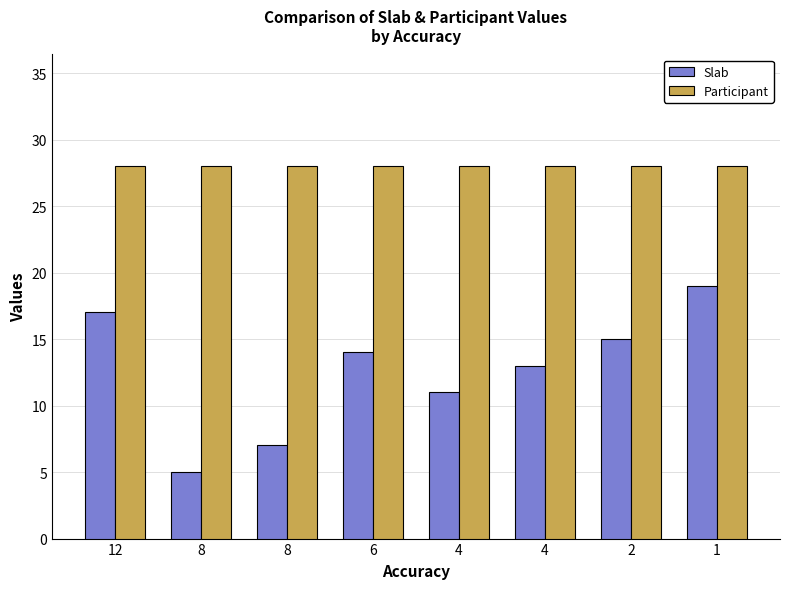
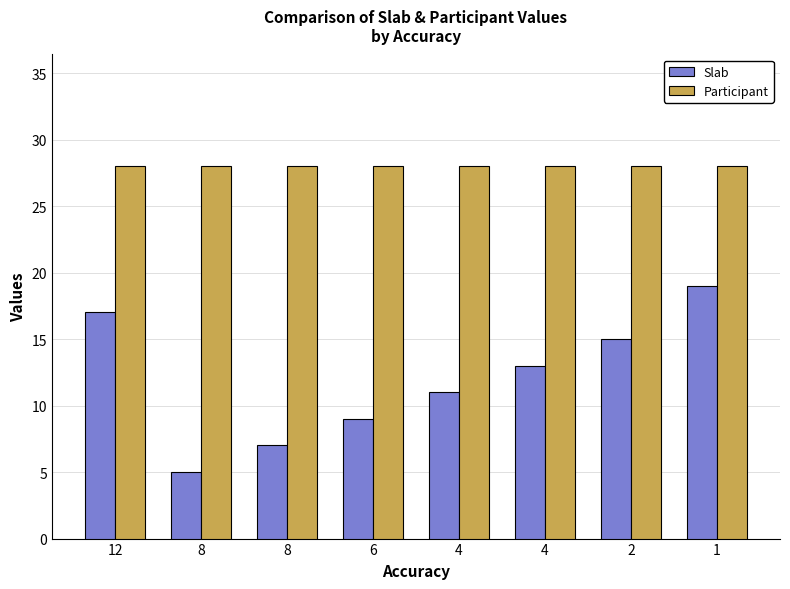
Slab, 6: 14 -> 9
